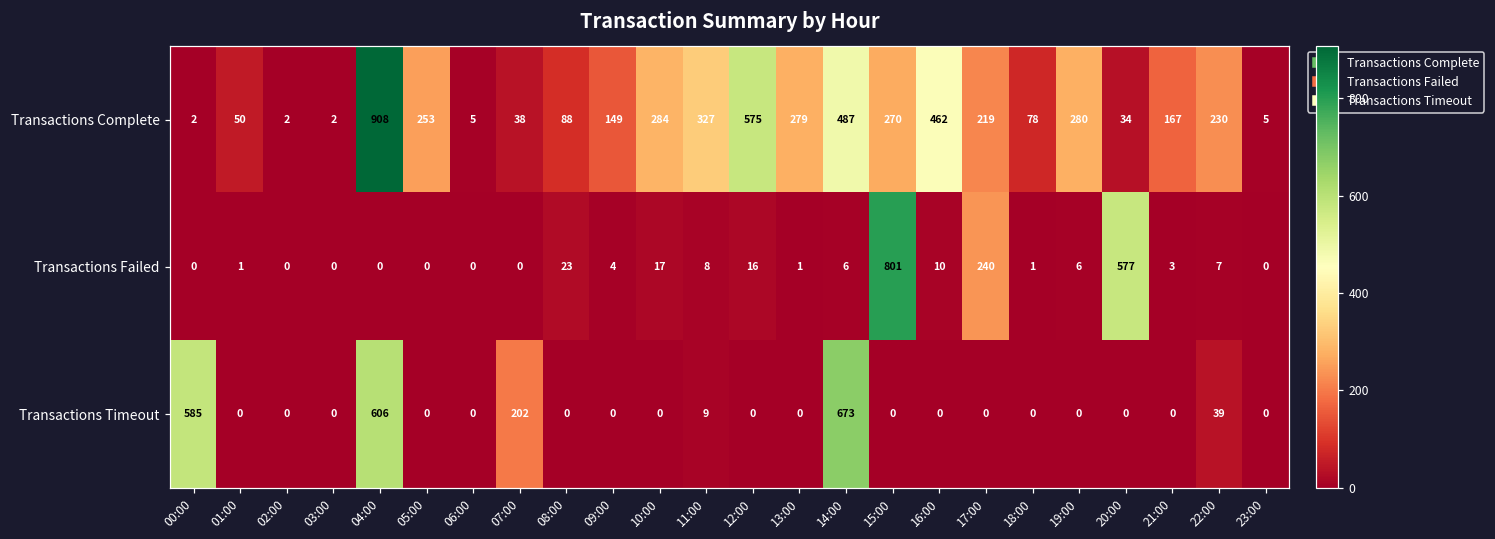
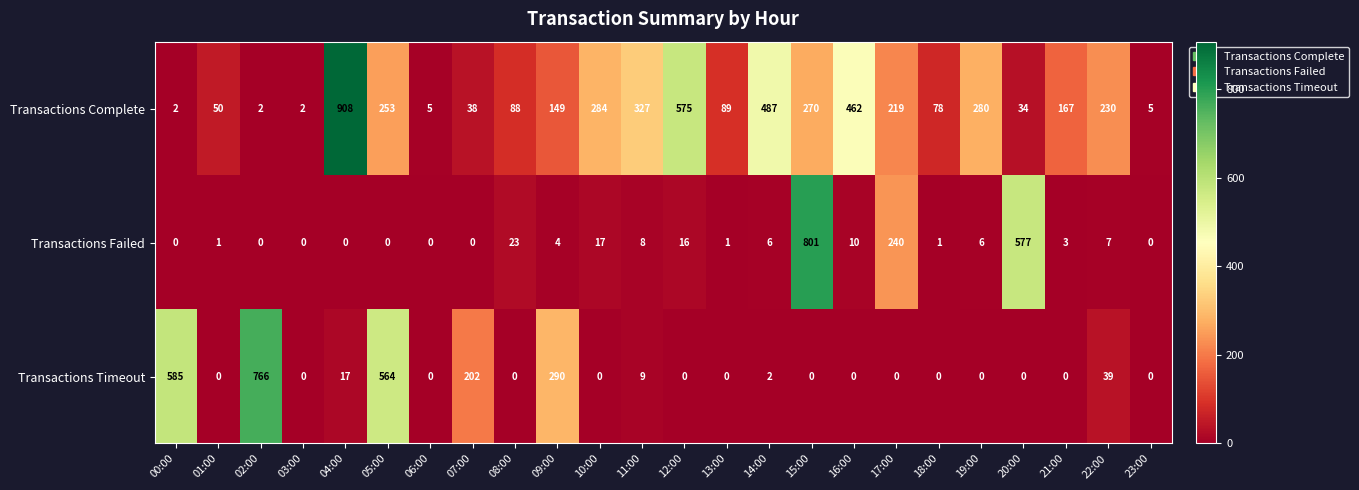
Transactions Complete, 13:00: 279 -> 89
Transactions Timeout, 02:00: 0 -> 766
Transactions Timeout, 04:00: 606 -> 17
Transactions Timeout, 05:00: 0 -> 564
Transactions Timeout, 09:00: 0 -> 290
Transactions Timeout, 14:00: 673 -> 2
